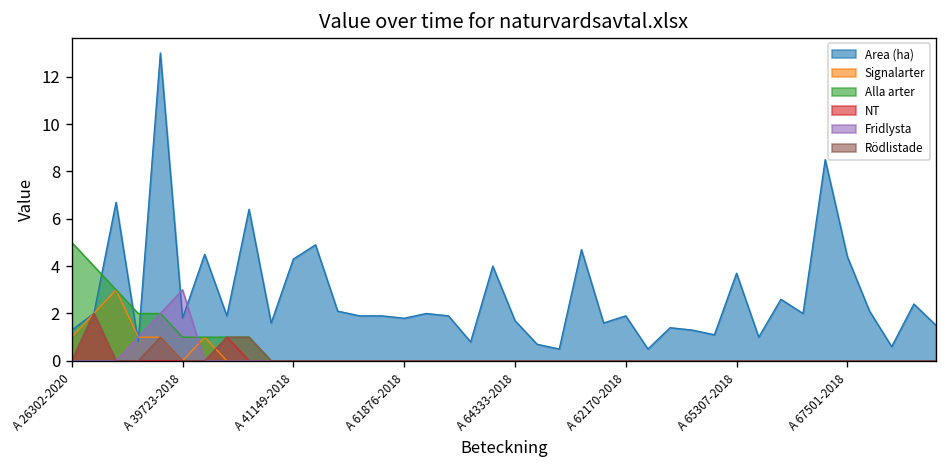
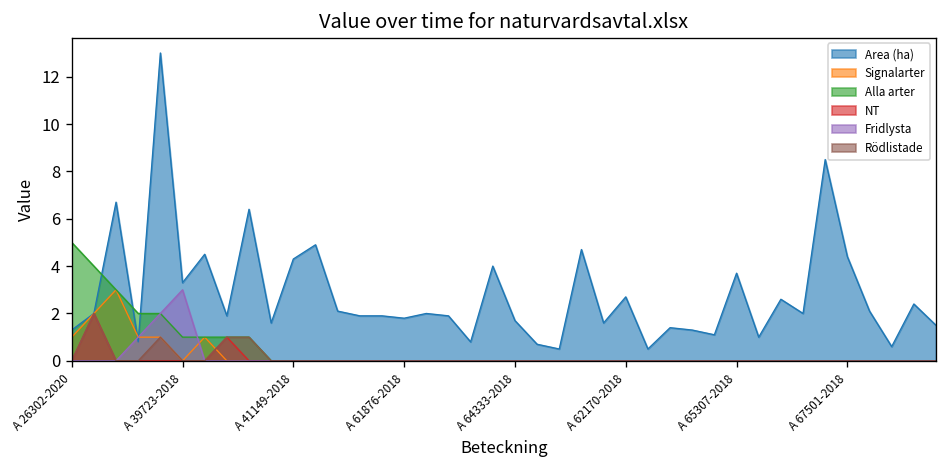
Area (ha), A 39723-2018: 1.8 -> 3.3
Area (ha), A 62170-2018: 1.9 -> 2.7
